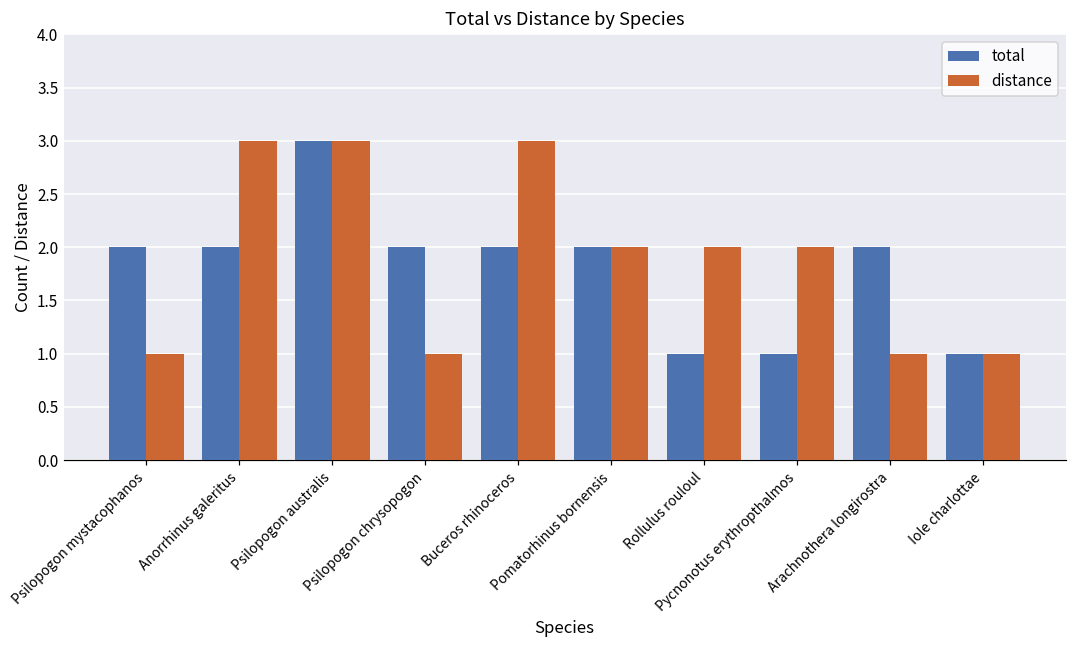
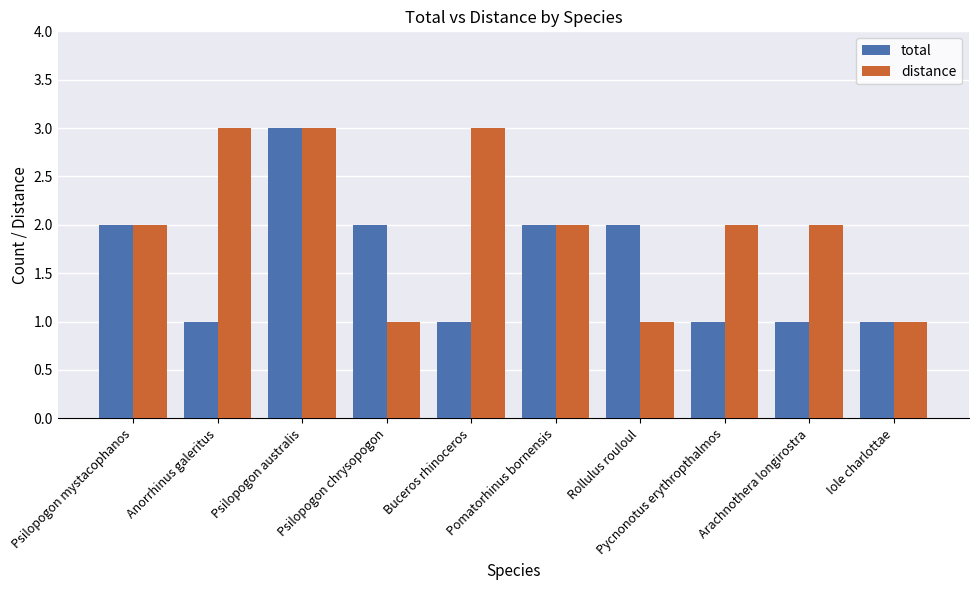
distance, Psilopogon mystacophanos: 1 -> 2
total, Anorrhinus galeritus: 2 -> 1
total, Buceros rhinoceros: 2 -> 1
total, Rollulus rouloul: 1 -> 2
distance, Rollulus rouloul: 2 -> 1
total, Arachnothera longirostra: 2 -> 1
distance, Arachnothera longirostra: 1 -> 2
